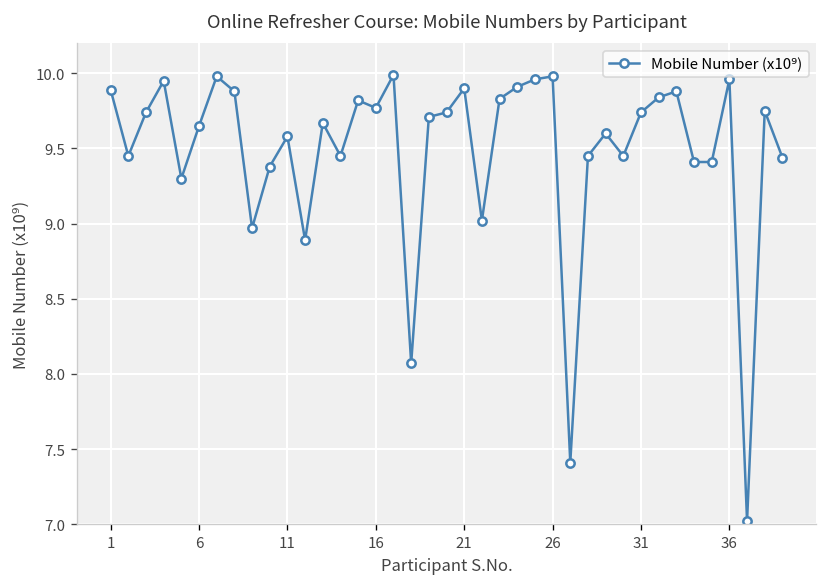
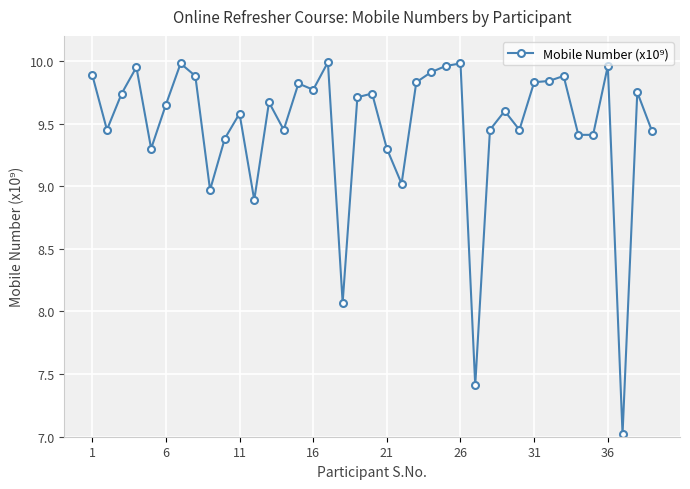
21: 9.9 -> 9.3
31: 9.74 -> 9.83
